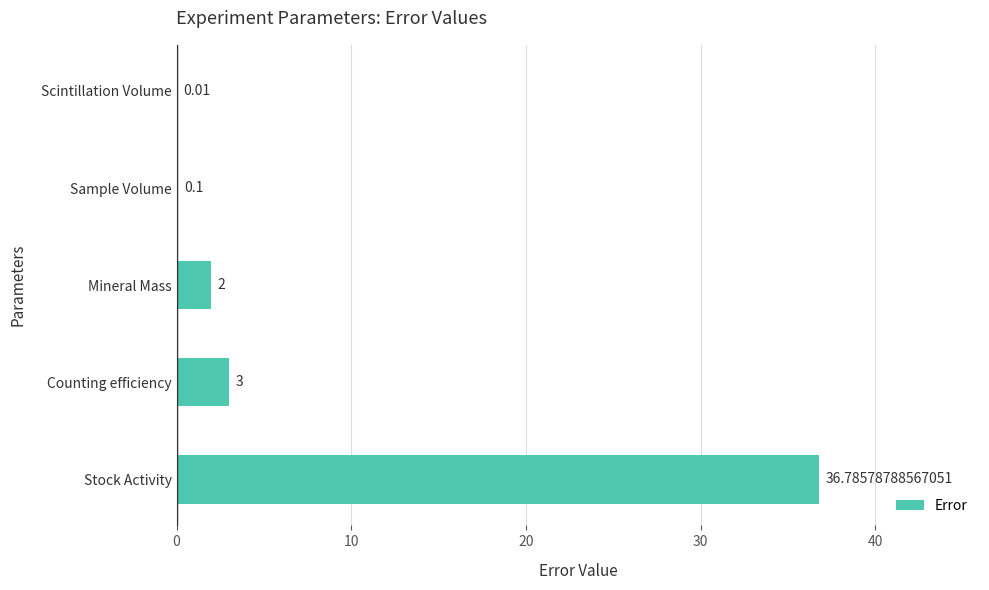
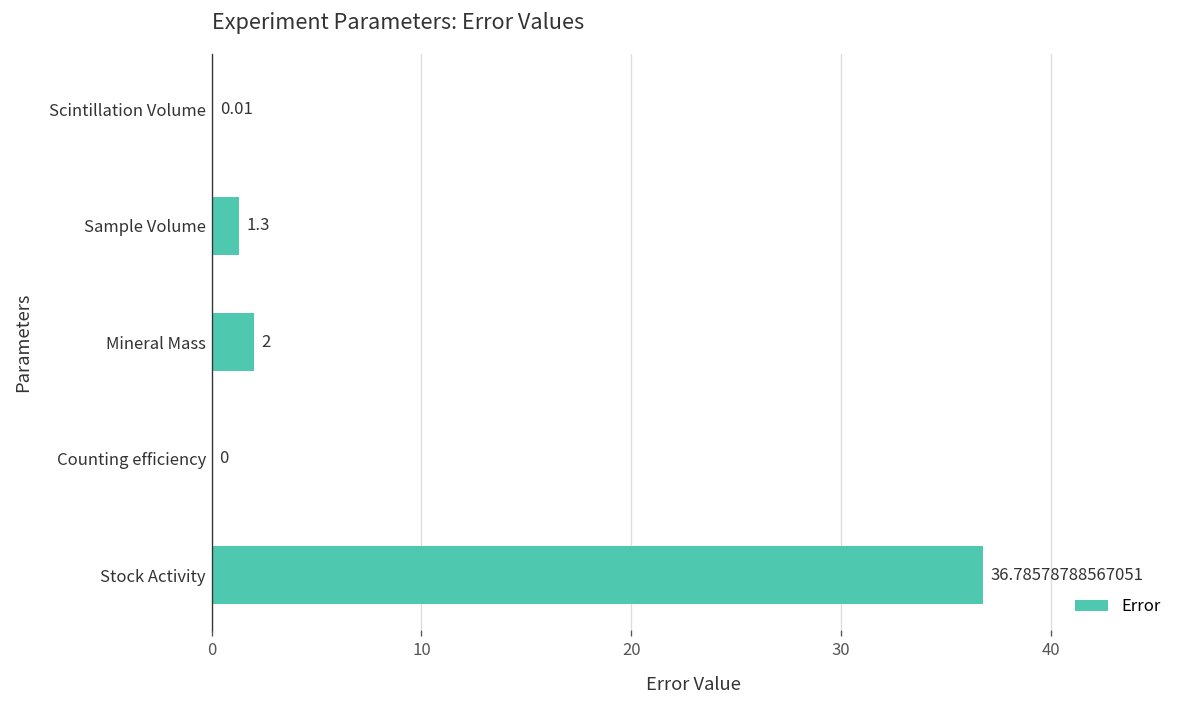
Sample Volume: 0.1 -> 1.3
Counting efficiency: 3 -> 0
